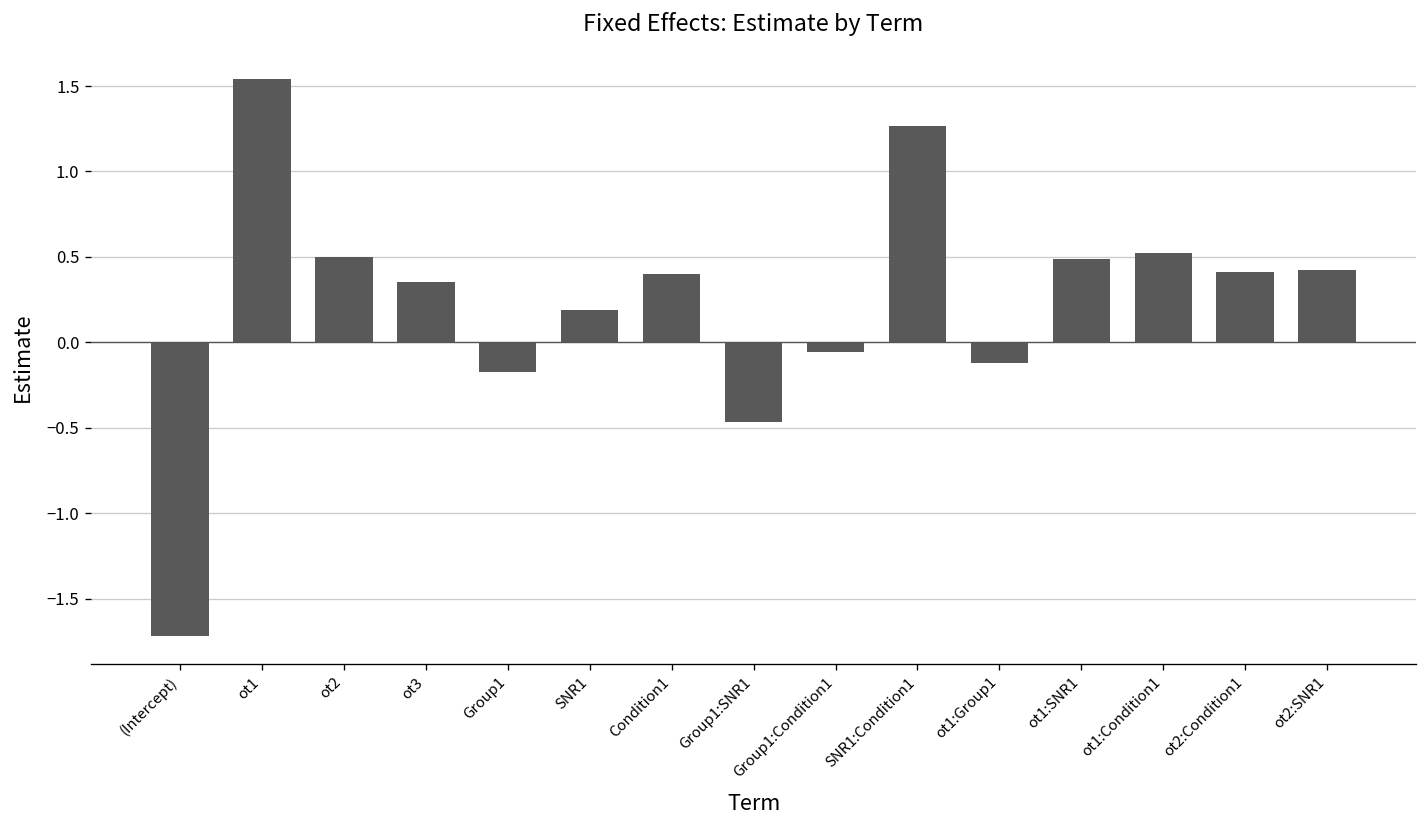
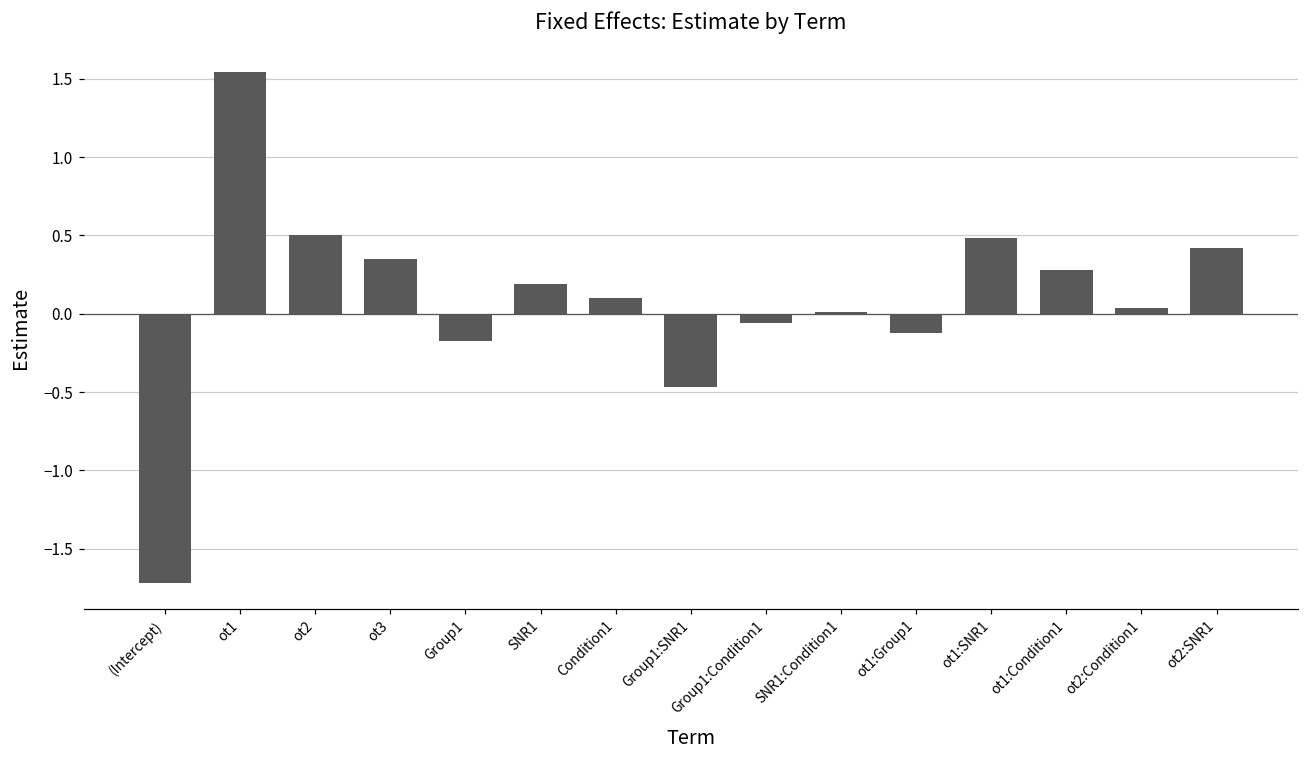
Condition1: 0.40 -> 0.10
SNR1:Condition1: 1.27 -> 0.01
ot1:Condition1: 0.52 -> 0.28
ot2:Condition1: 0.41 -> 0.04
